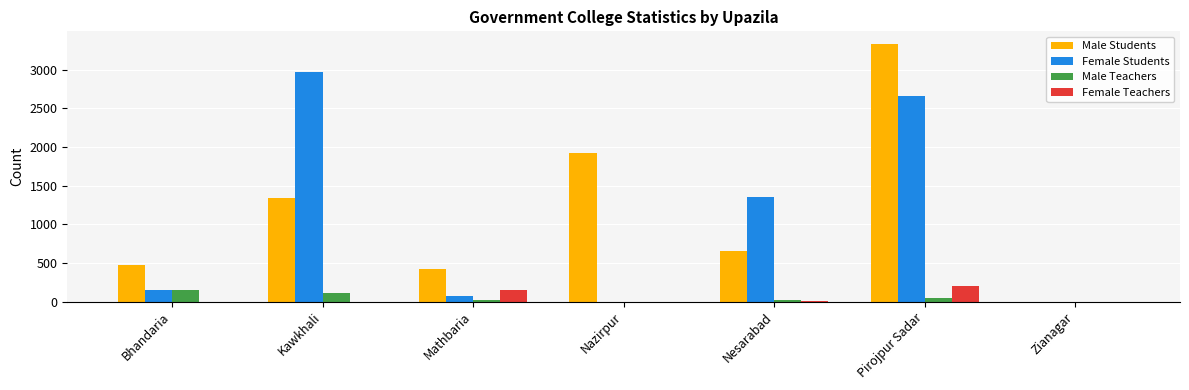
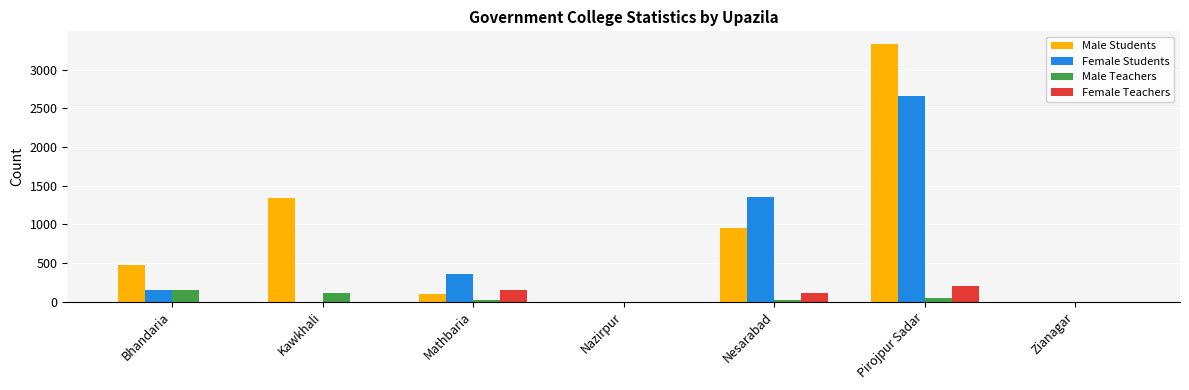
Female Students, Kawkhali: 3000 -> 0
Male Students, Mathbaria: 400 -> 100
Female Students, Mathbaria: 100 -> 400
Male Students, Nazirpur: 1900 -> 0
Male Students, Nesarabad: 700 -> 1000
Female Teachers, Nesarabad: 0 -> 100
